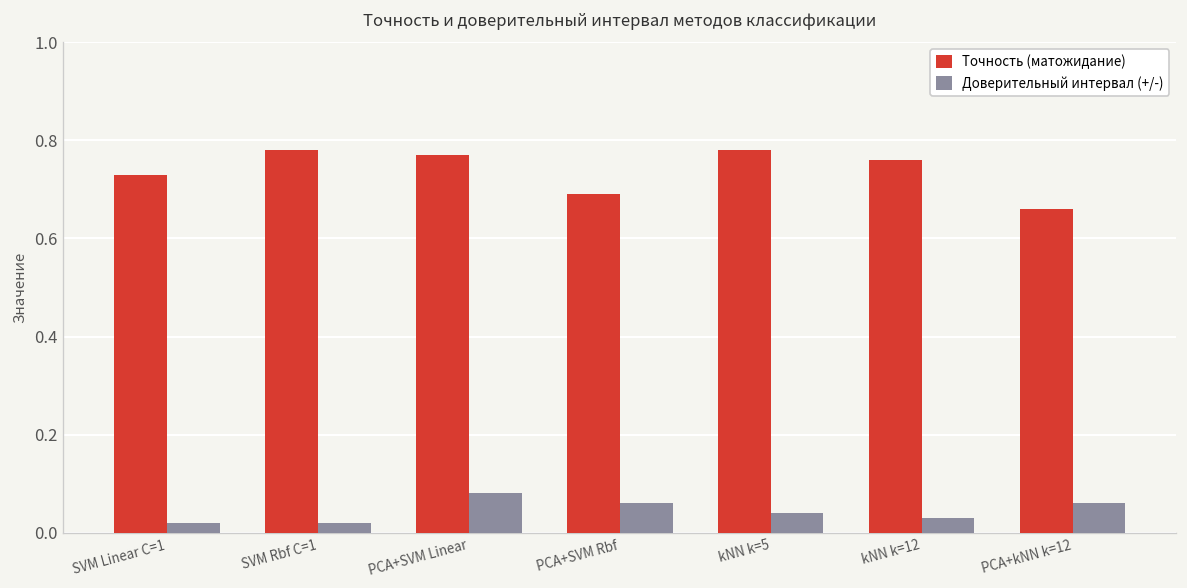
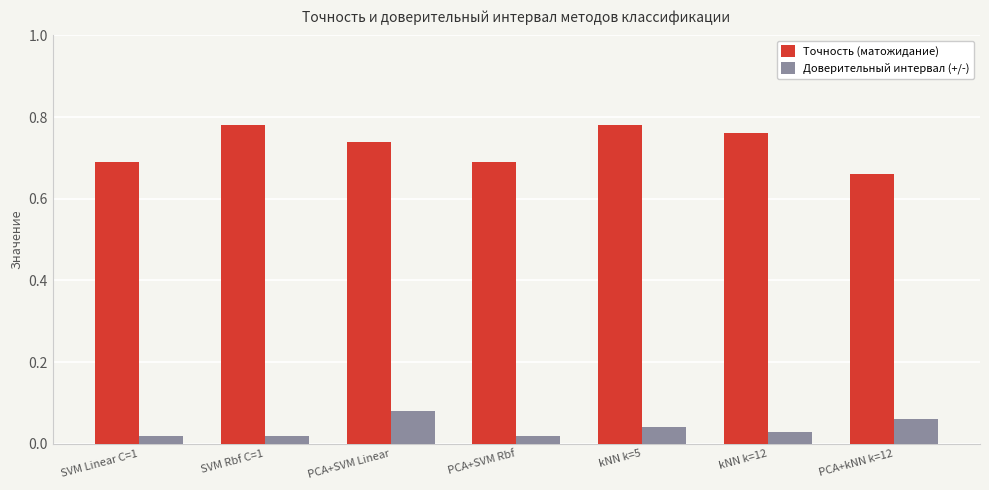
Точность (матожидание), SVM Linear C=1: 0.73 -> 0.69
Точность (матожидание), PCA+SVM Linear: 0.77 -> 0.74
Доверительный интервал (+/-), PCA+SVM Rbf: 0.06 -> 0.02
